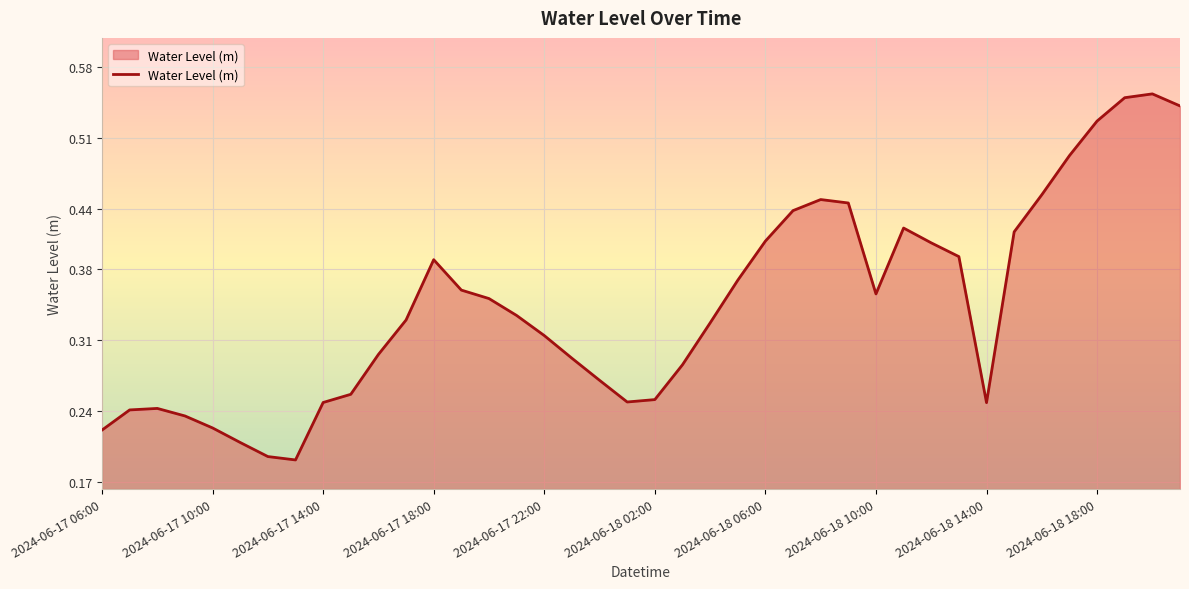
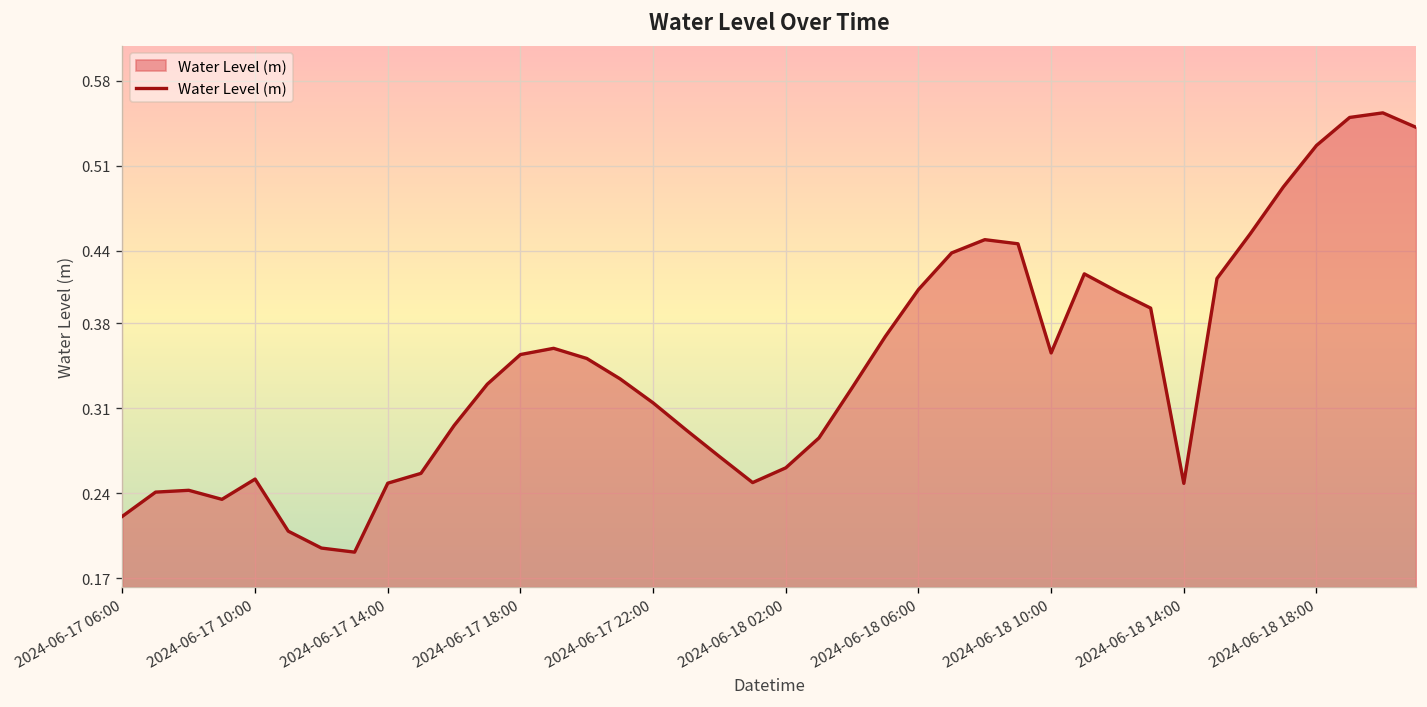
2024-06-17 10:00: 0.223 -> 0.252
2024-06-17 18:00: 0.390 -> 0.354
2024-06-18 02:00: 0.251 -> 0.261
